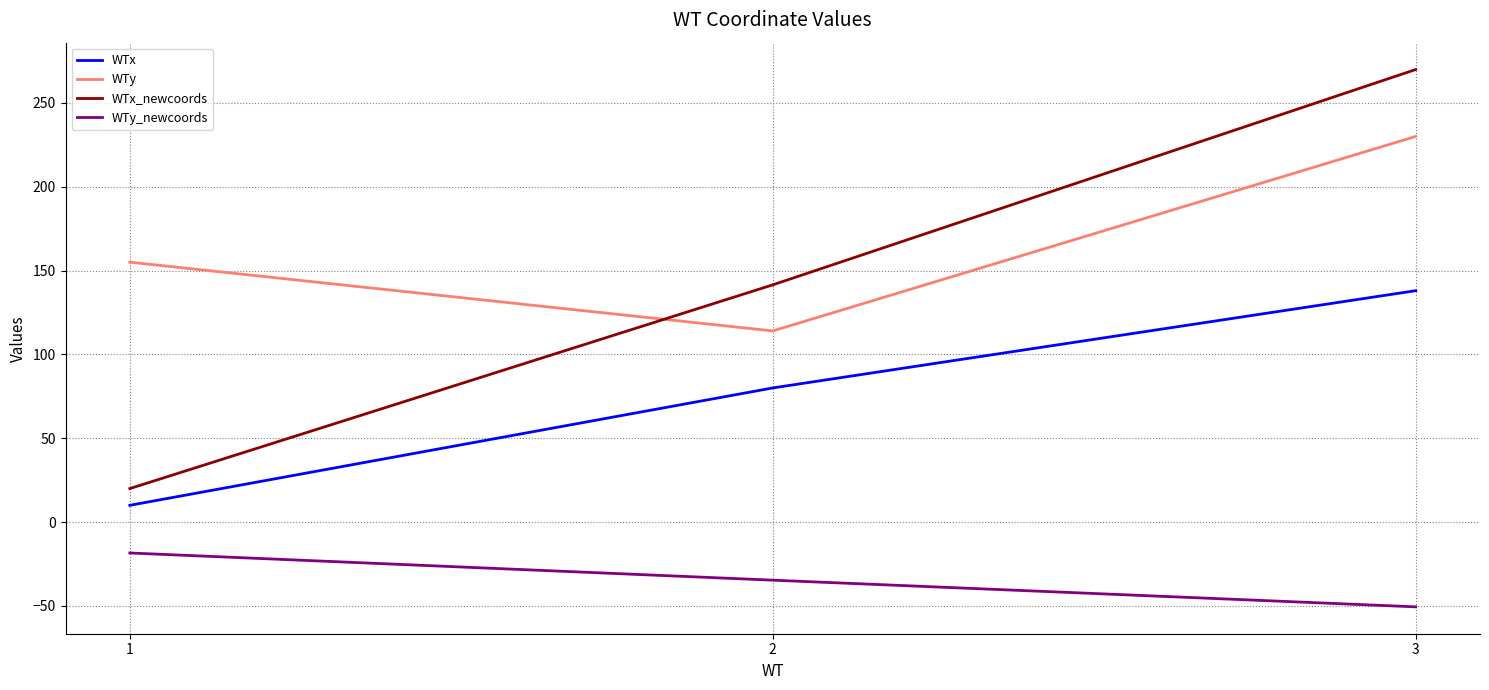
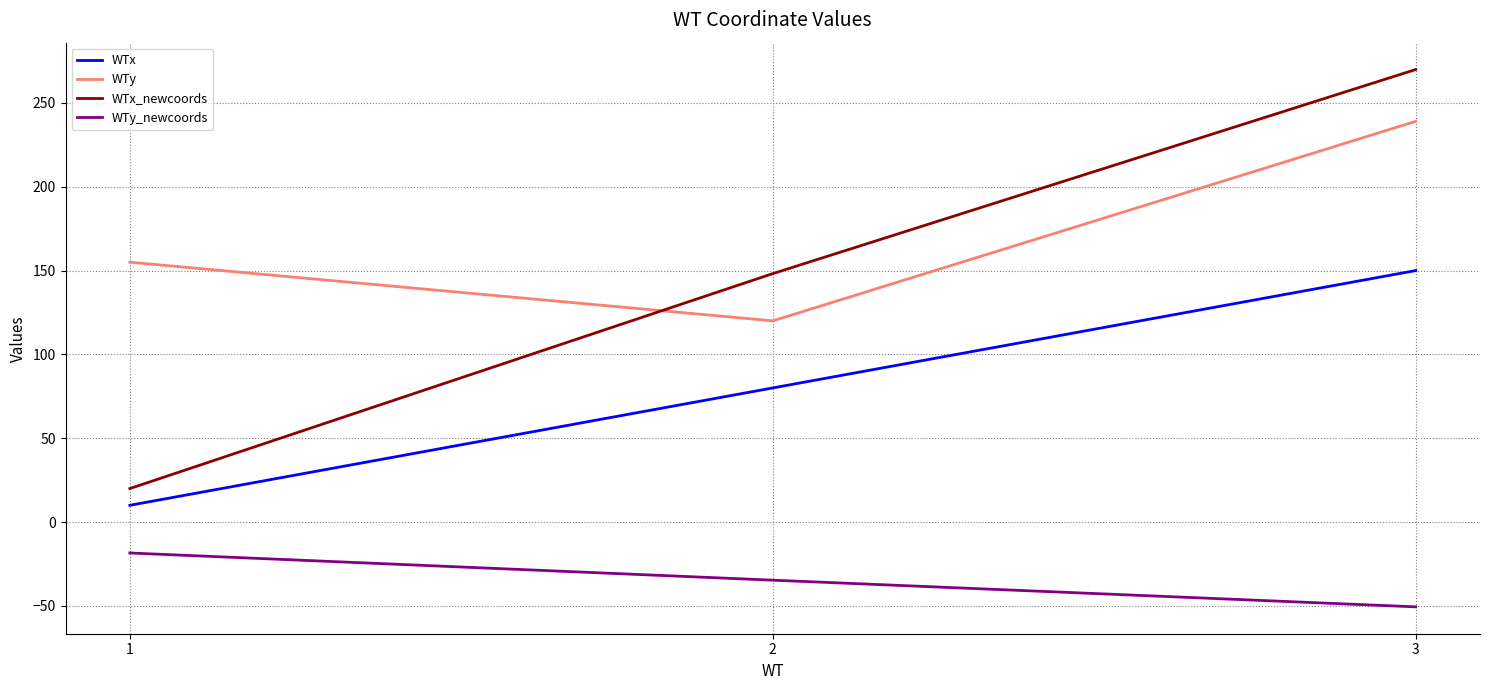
WTy, 2: 114 -> 120
WTx_newcoords, 2: 141 -> 148
WTx, 3: 138 -> 150
WTy, 3: 230 -> 239
